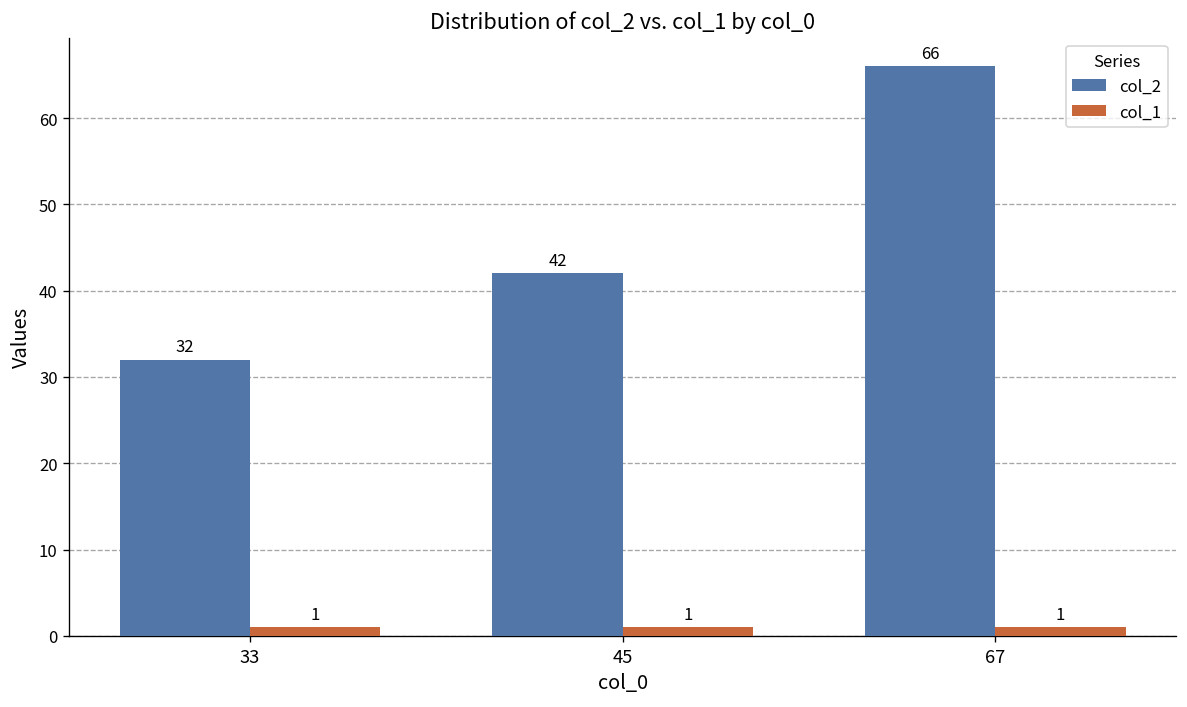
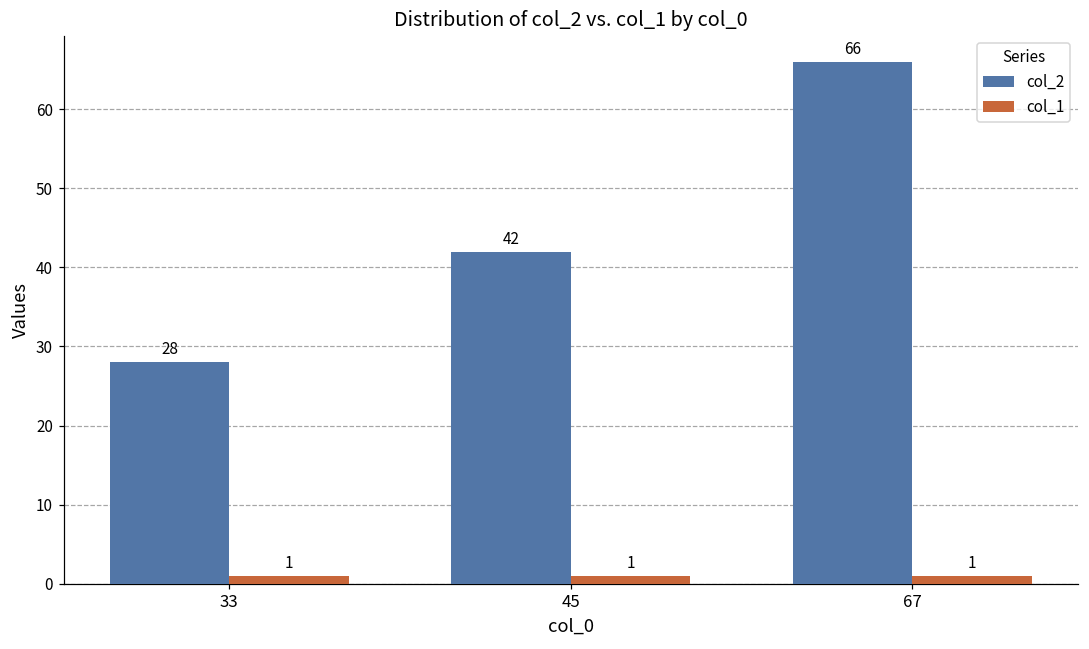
col_2, 33: 32 -> 28
